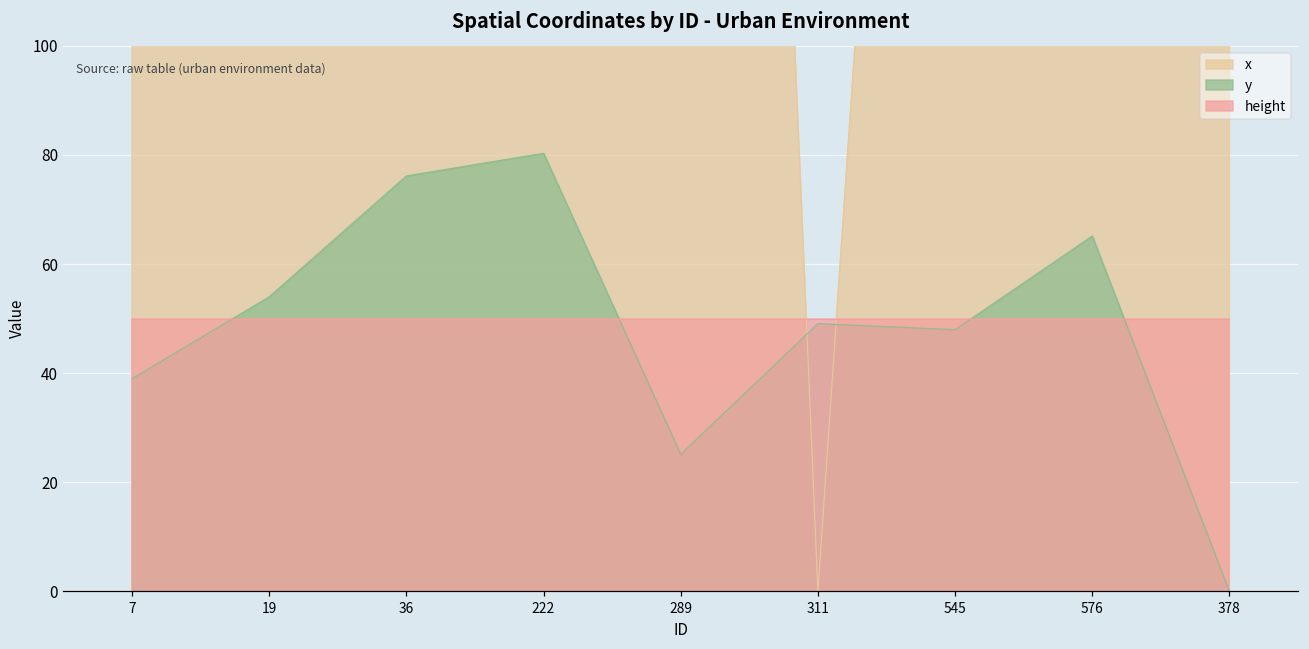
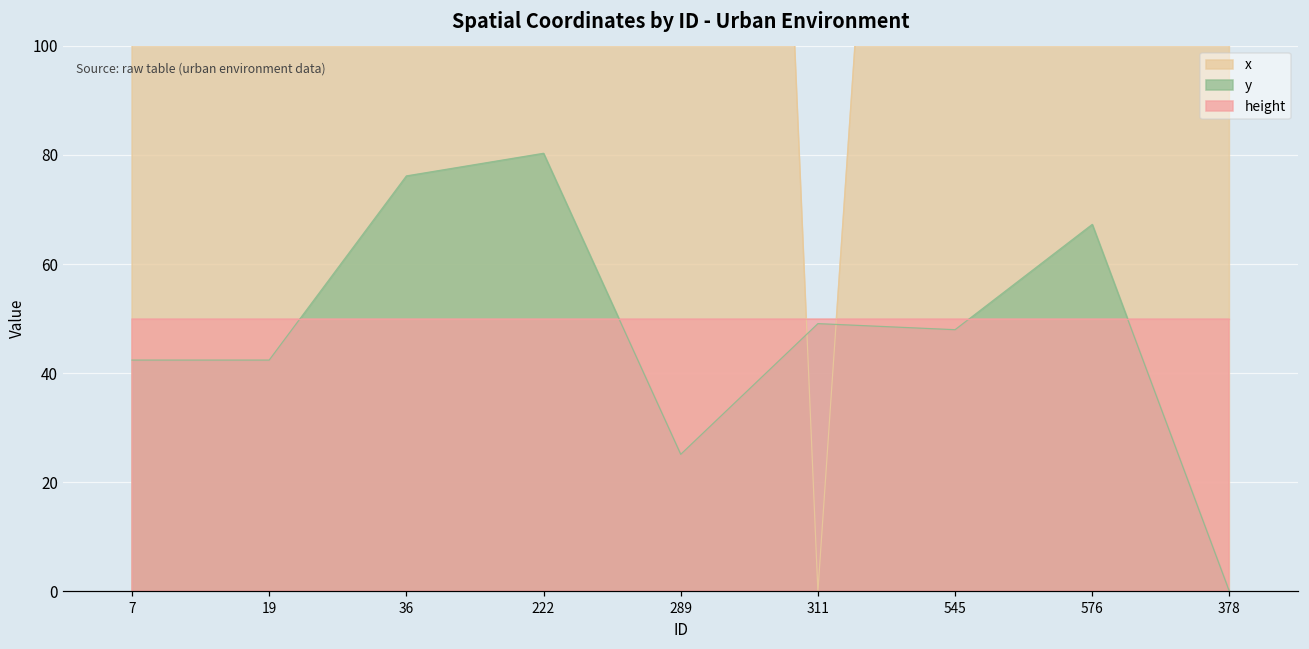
y, 7: 39 -> 42
y, 19: 54 -> 42
y, 576: 65 -> 67
